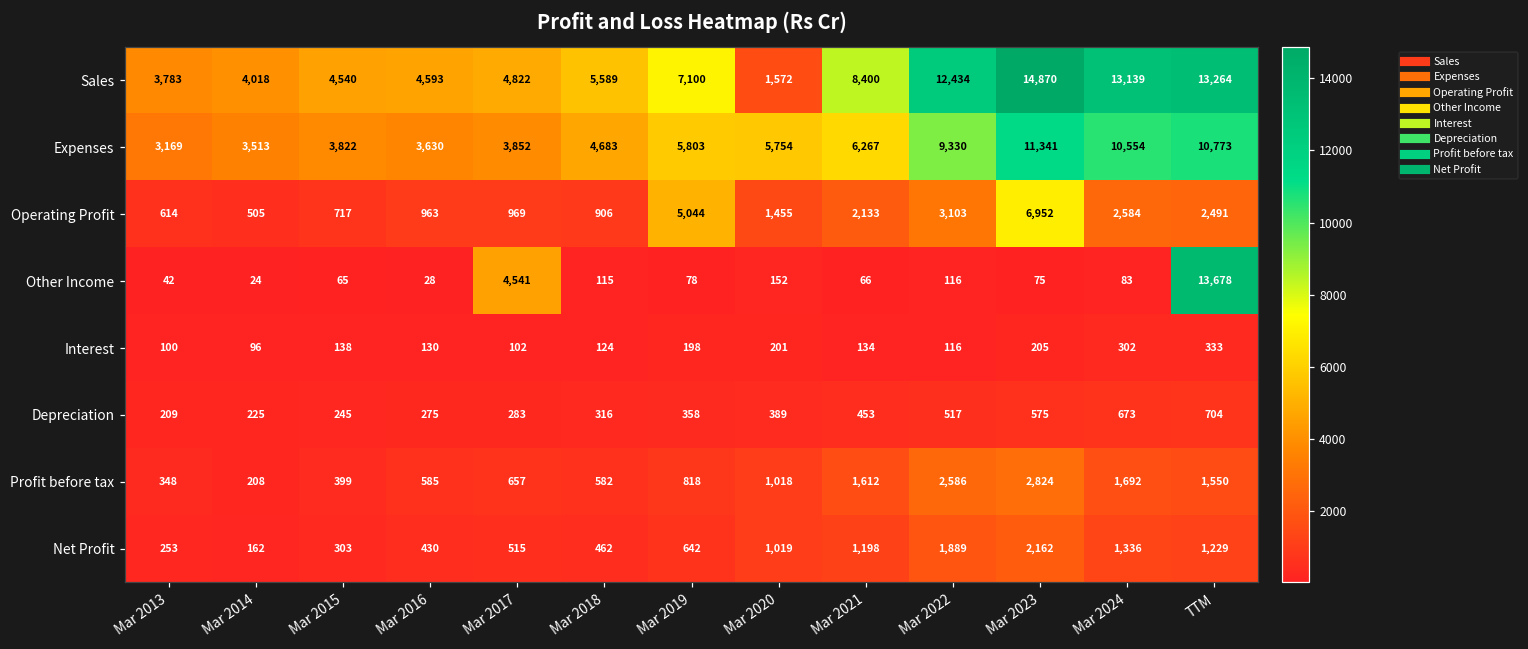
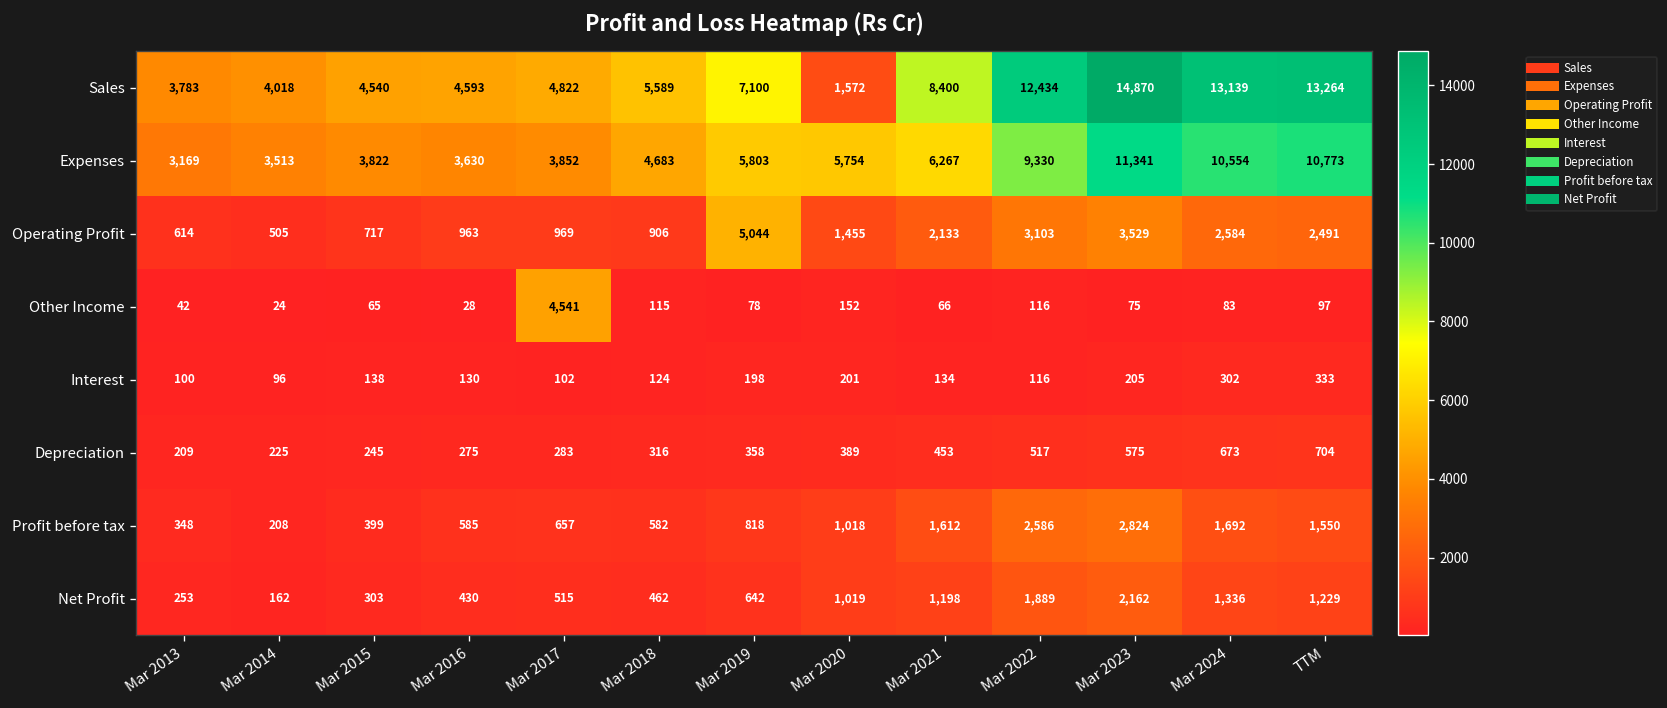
Operating Profit, Mar 2023: 6,952 -> 3,529
Other Income, TTM: 13,678 -> 97
